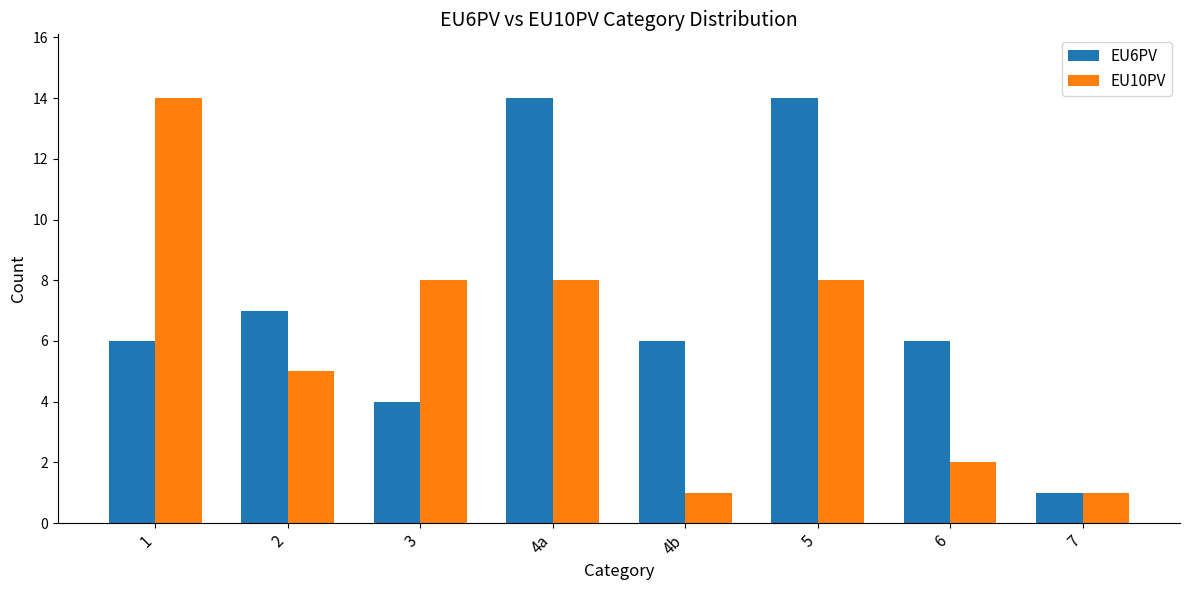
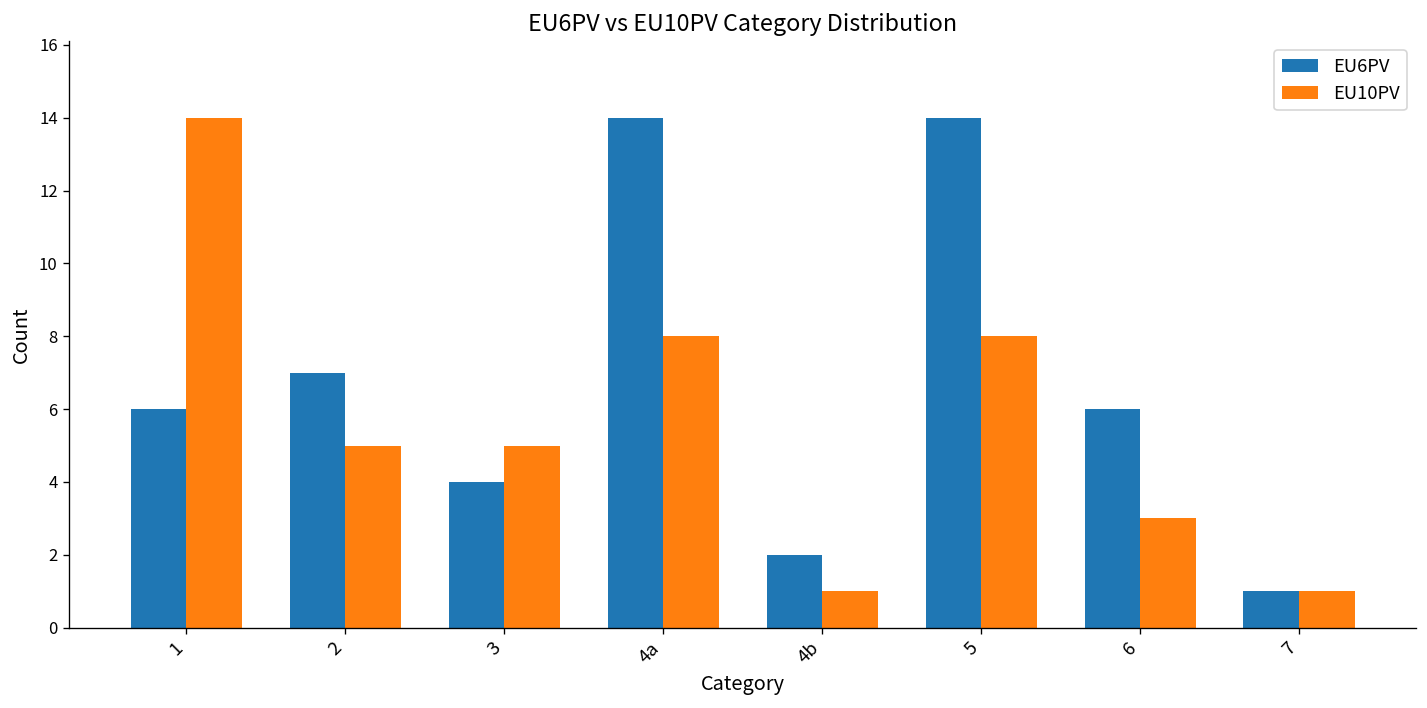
EU10PV, 3: 8 -> 5
EU6PV, 4b: 6 -> 2
EU10PV, 6: 2 -> 3
